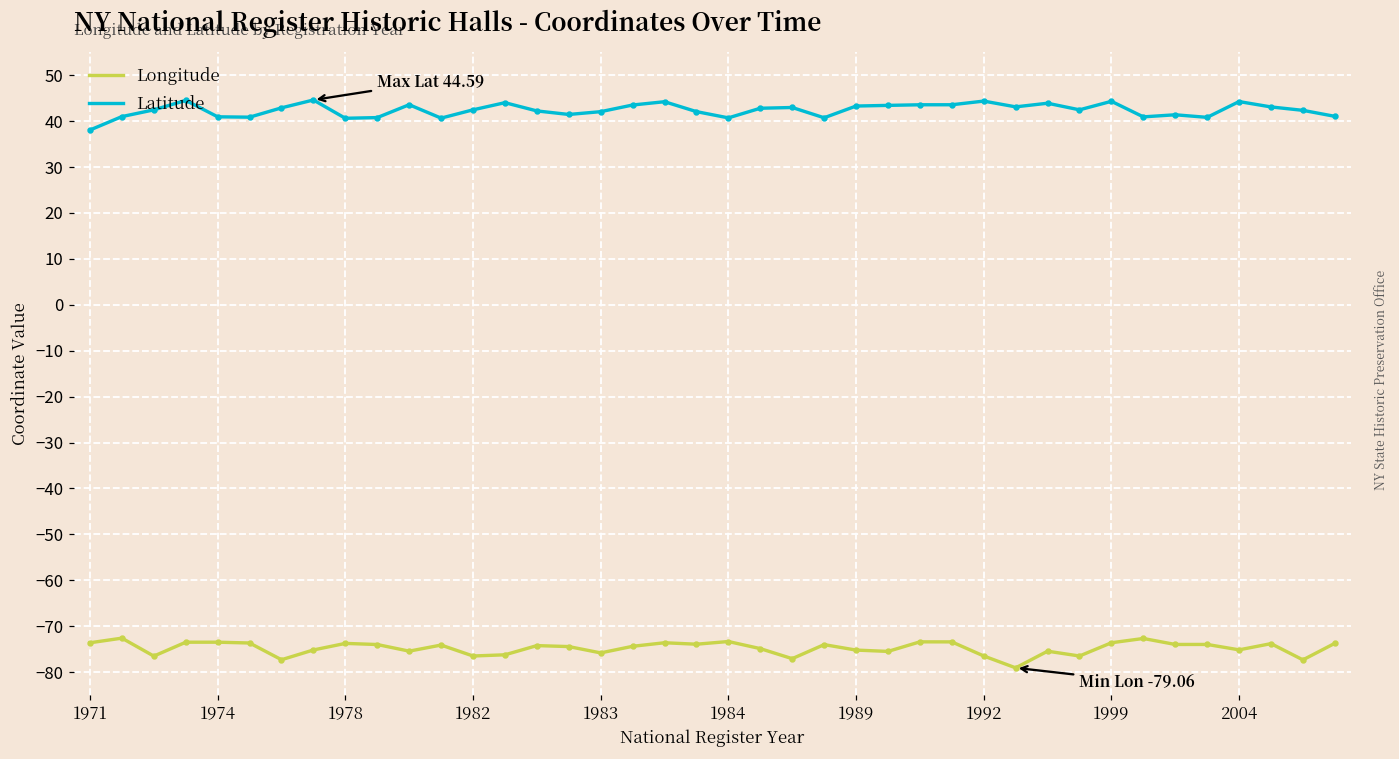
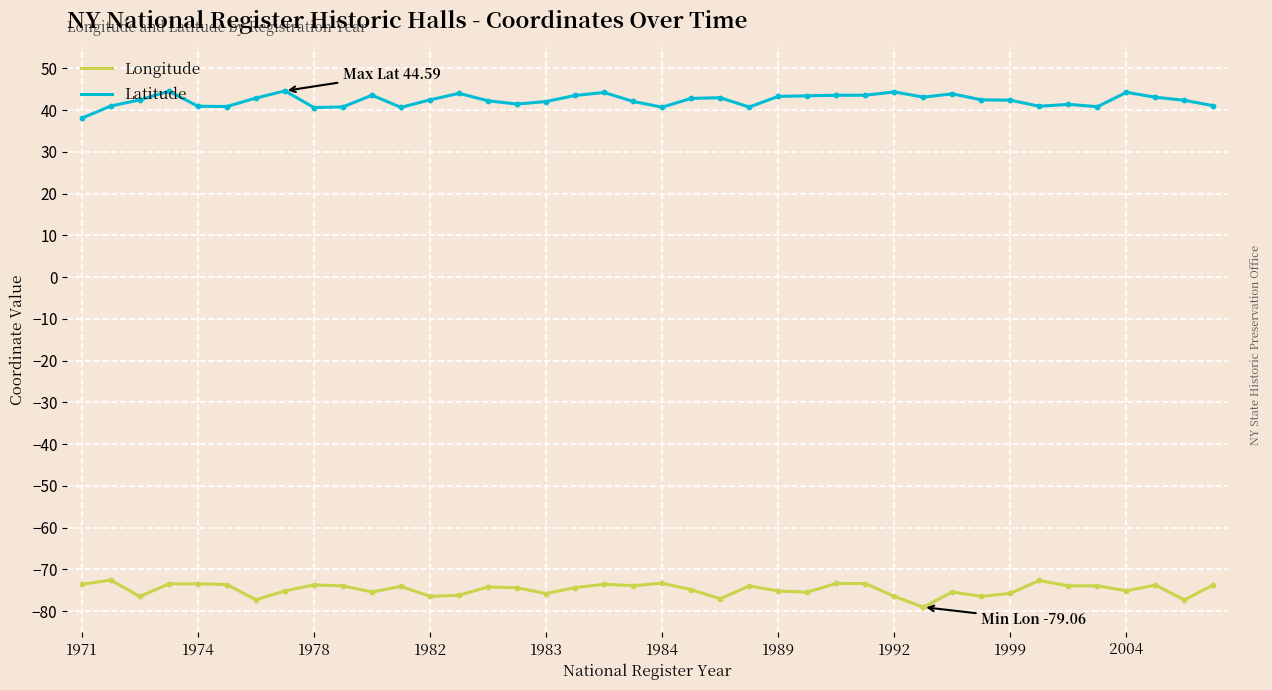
Longitude, 1999: -74 -> -76
Latitude, 1999: 44 -> 42
